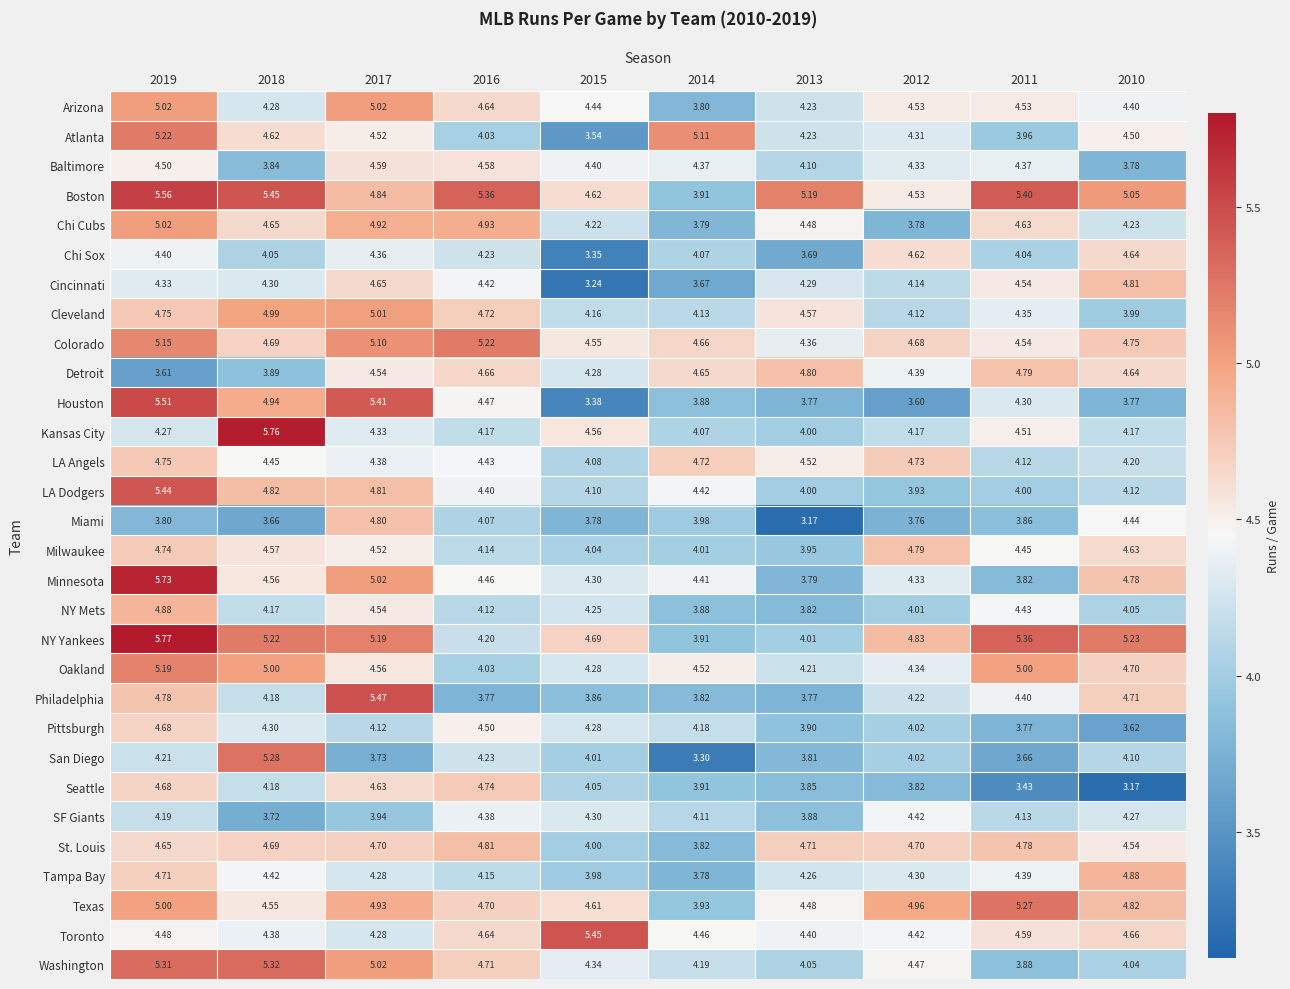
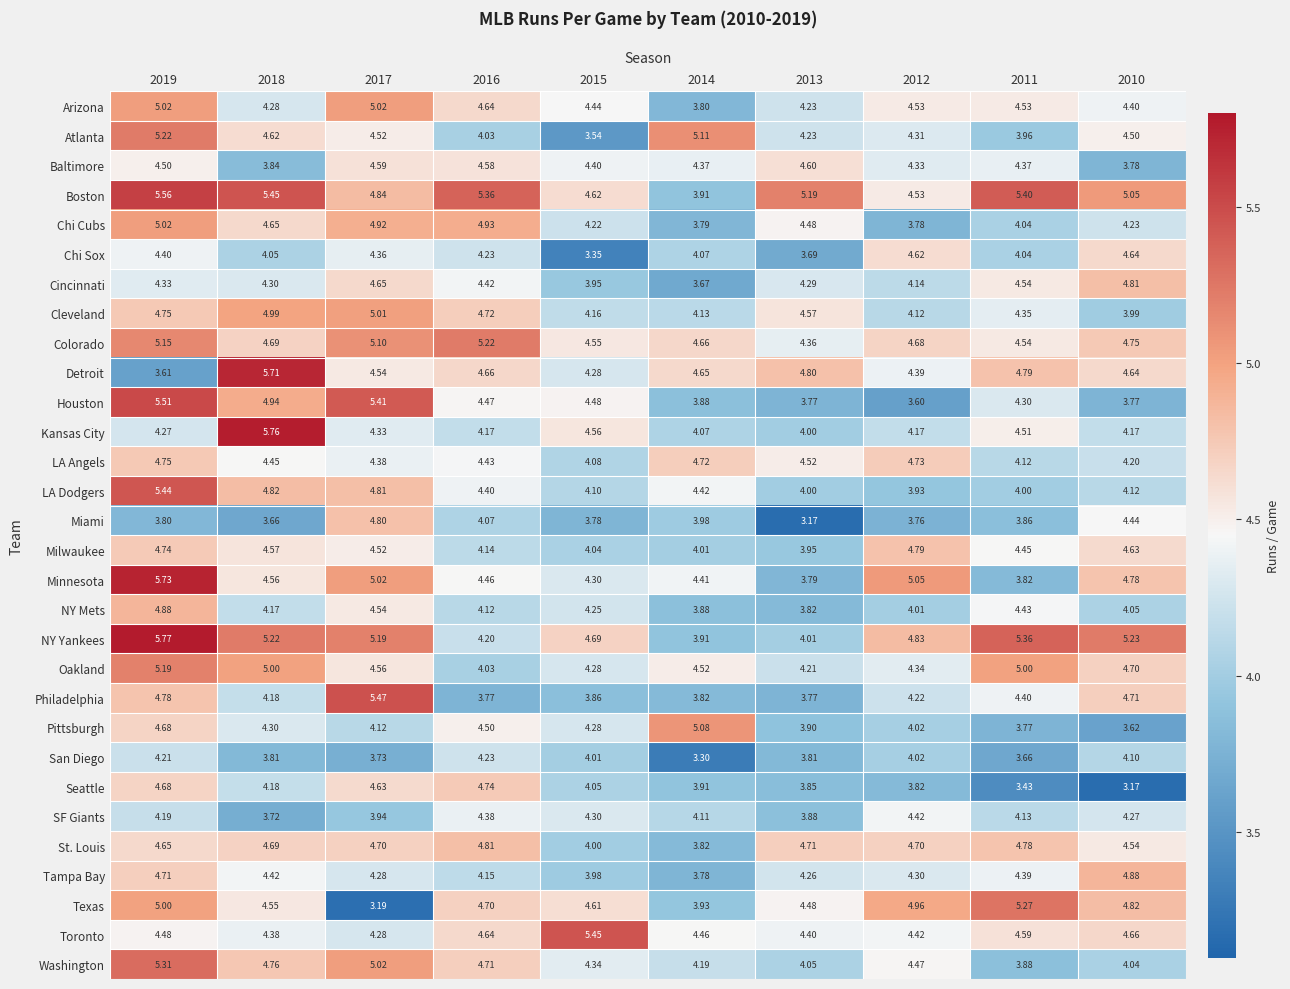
Baltimore, 2013: 4.10 -> 4.60
Chi Cubs, 2011: 4.63 -> 4.04
Cincinnati, 2015: 3.24 -> 3.95
Detroit, 2018: 3.89 -> 5.71
Houston, 2015: 3.38 -> 4.48
Minnesota, 2012: 4.33 -> 5.05
Pittsburgh, 2014: 4.18 -> 5.08
San Diego, 2018: 5.28 -> 3.81
Texas, 2017: 4.93 -> 3.19
Washington, 2018: 5.32 -> 4.76
